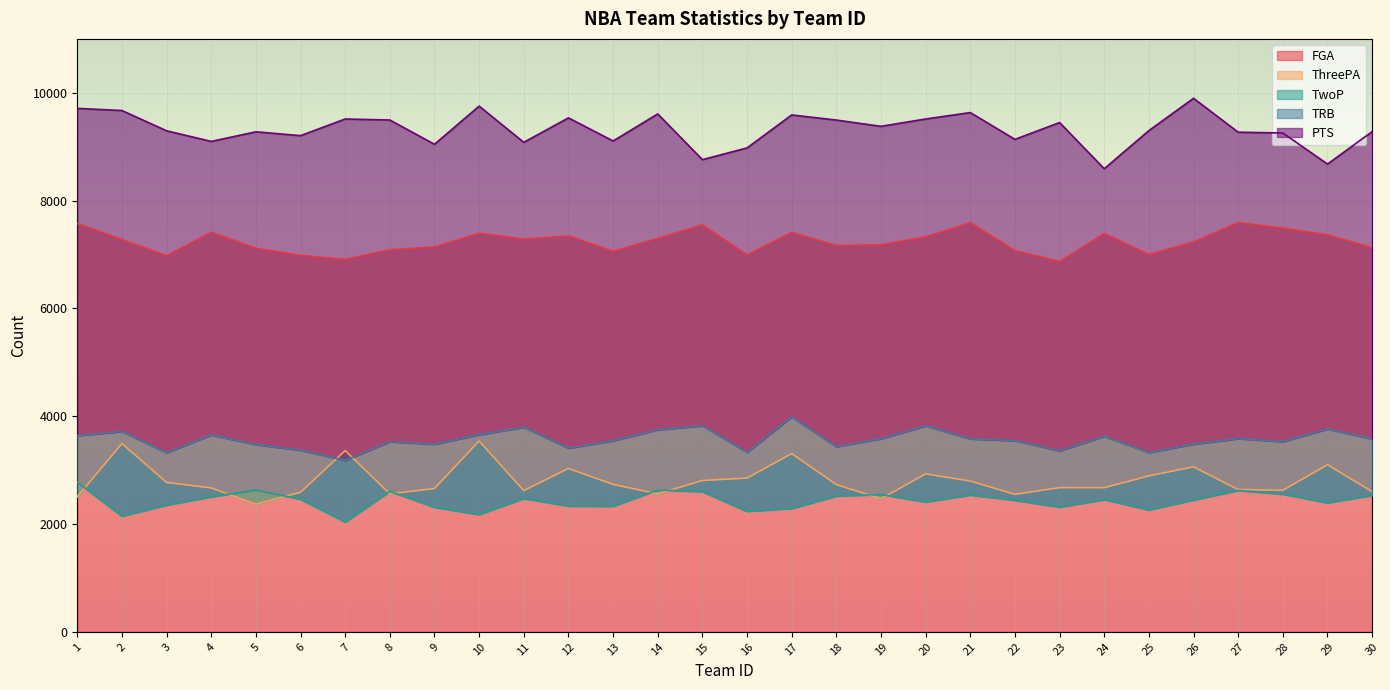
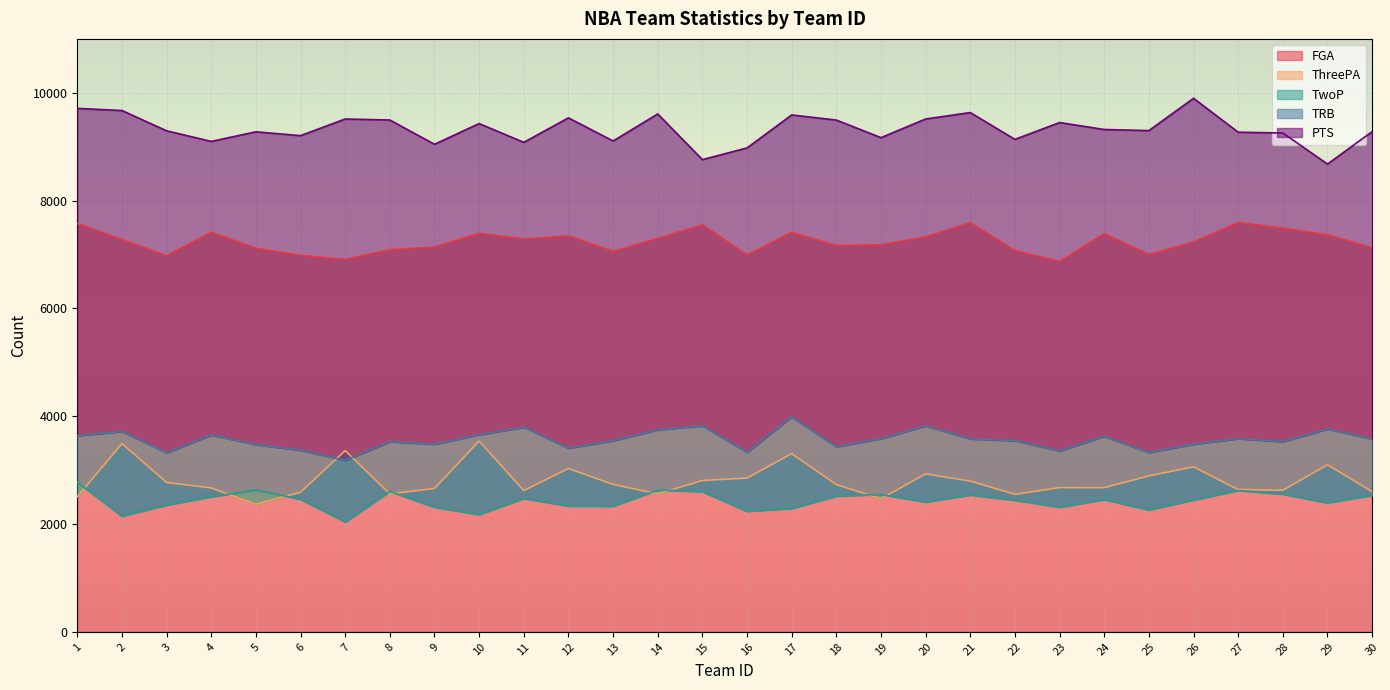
PTS, 10: 9800 -> 9400
PTS, 19: 9400 -> 9200
PTS, 24: 8600 -> 9300
